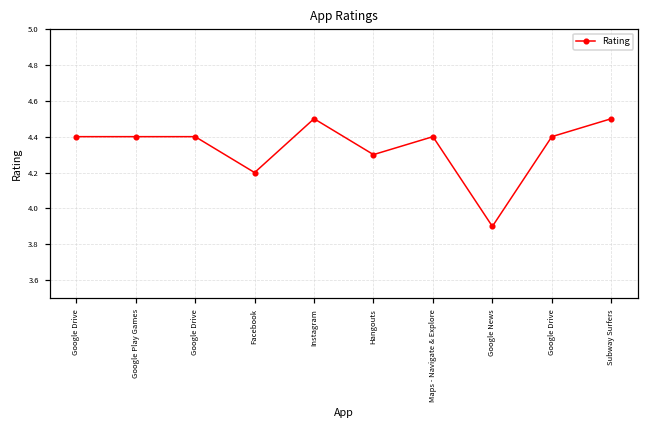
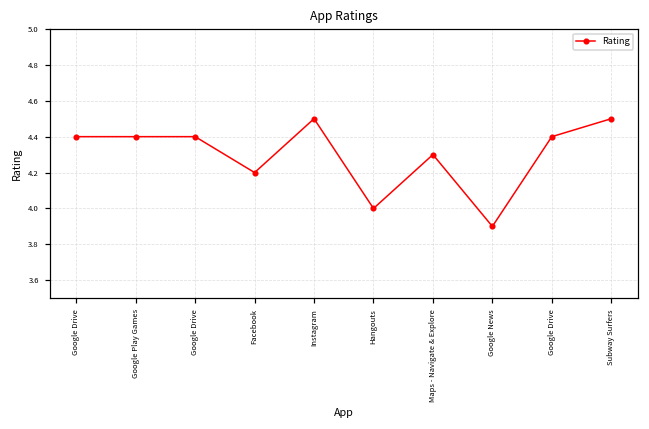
Hangouts: 4.3 -> 4.0
Maps - Navigate & Explore: 4.4 -> 4.3
